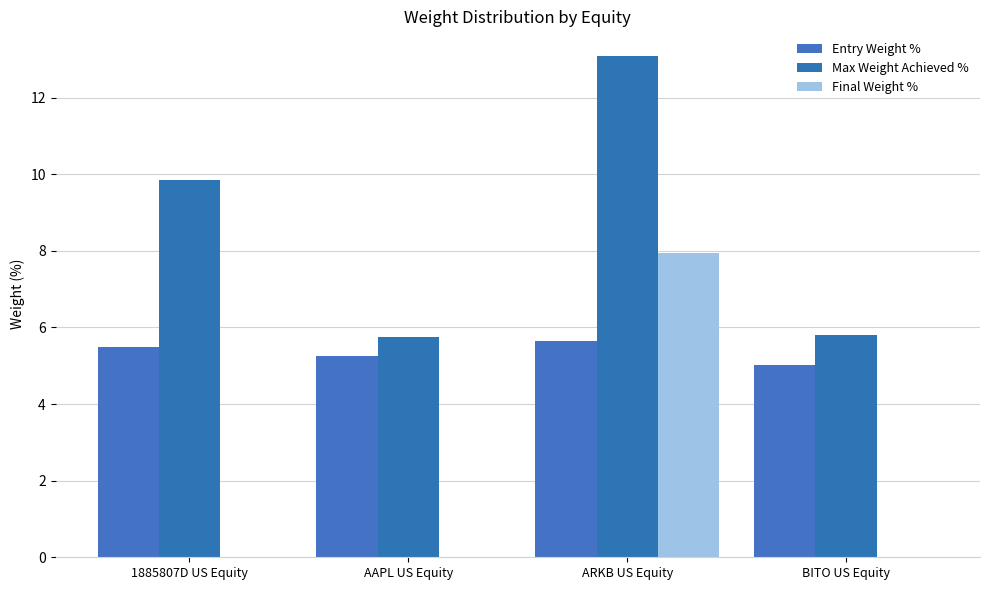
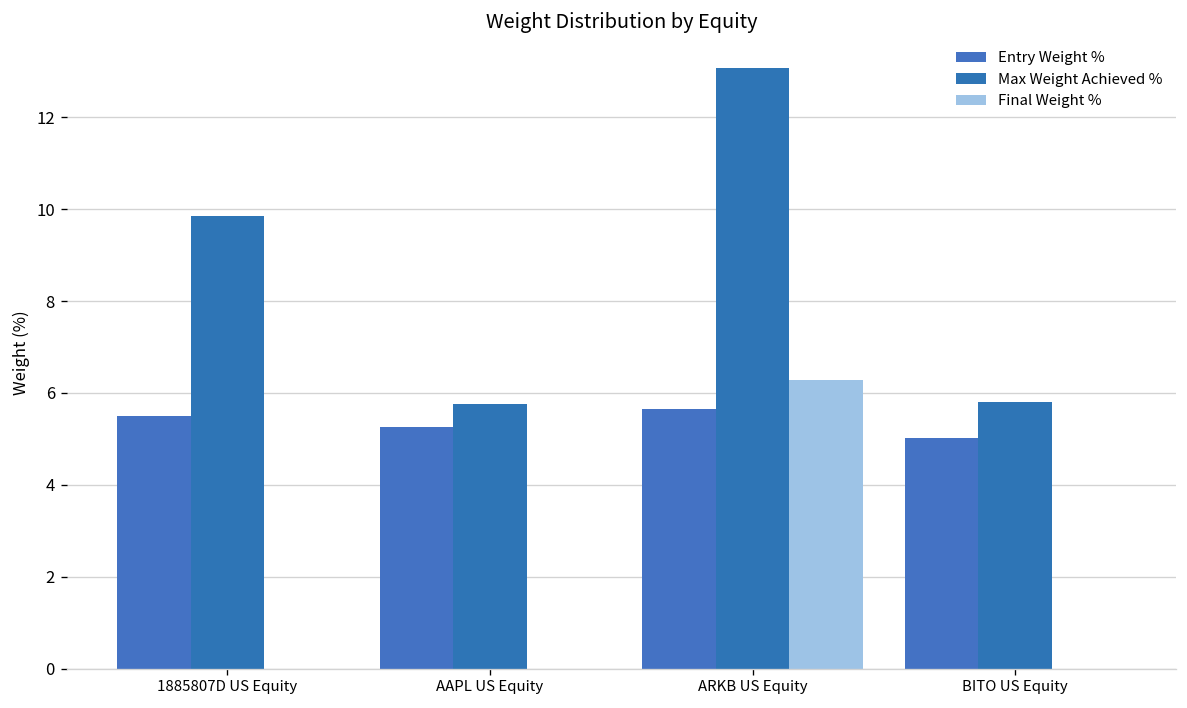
Final Weight %, ARKB US Equity: 7.9 -> 6.3
